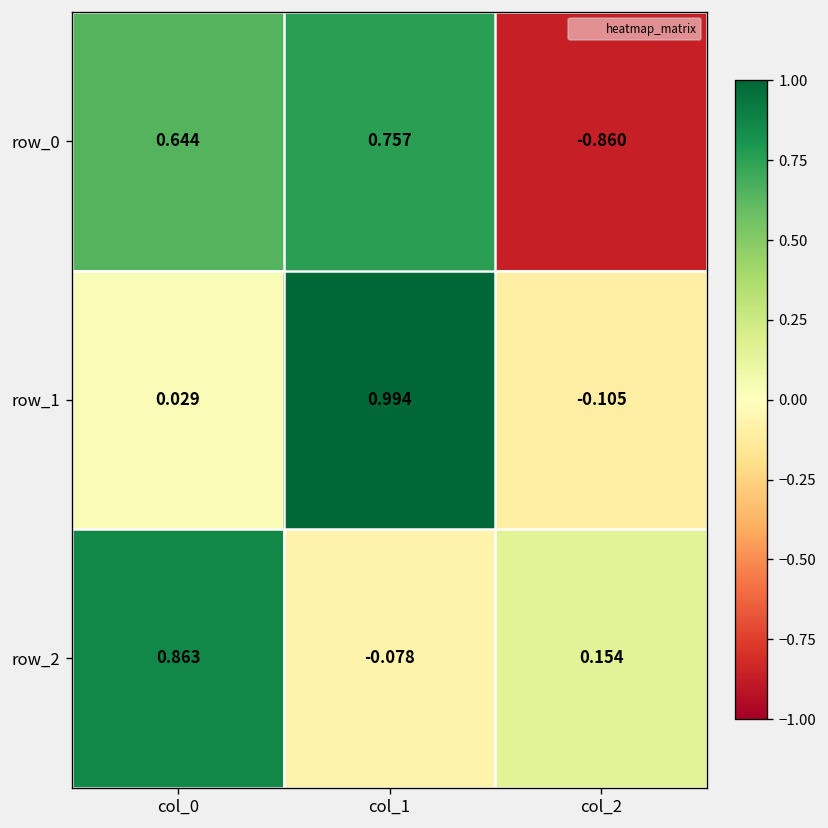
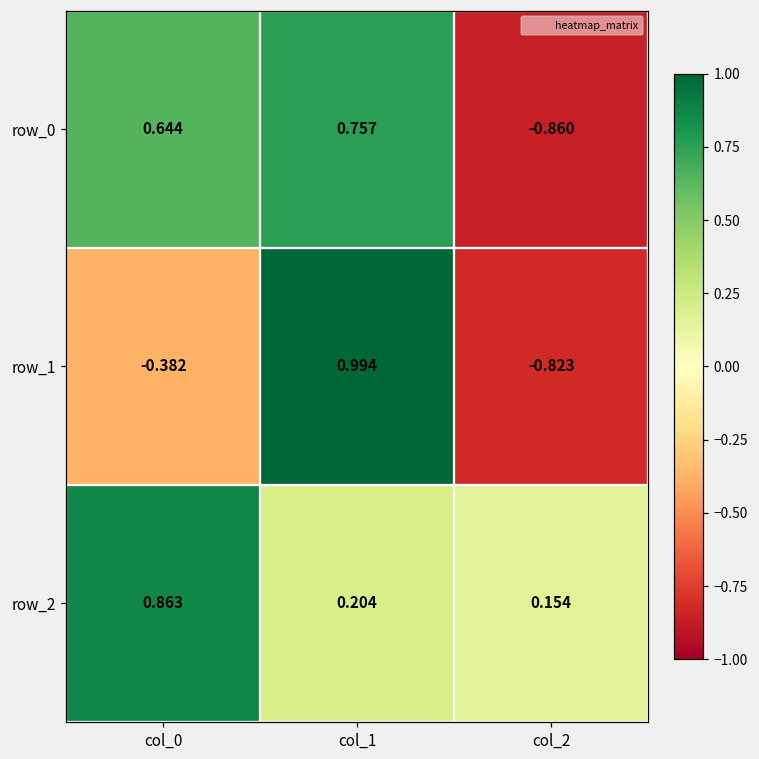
row_1, col_0: 0.029 -> -0.382
row_1, col_2: -0.105 -> -0.823
row_2, col_1: -0.078 -> 0.204
